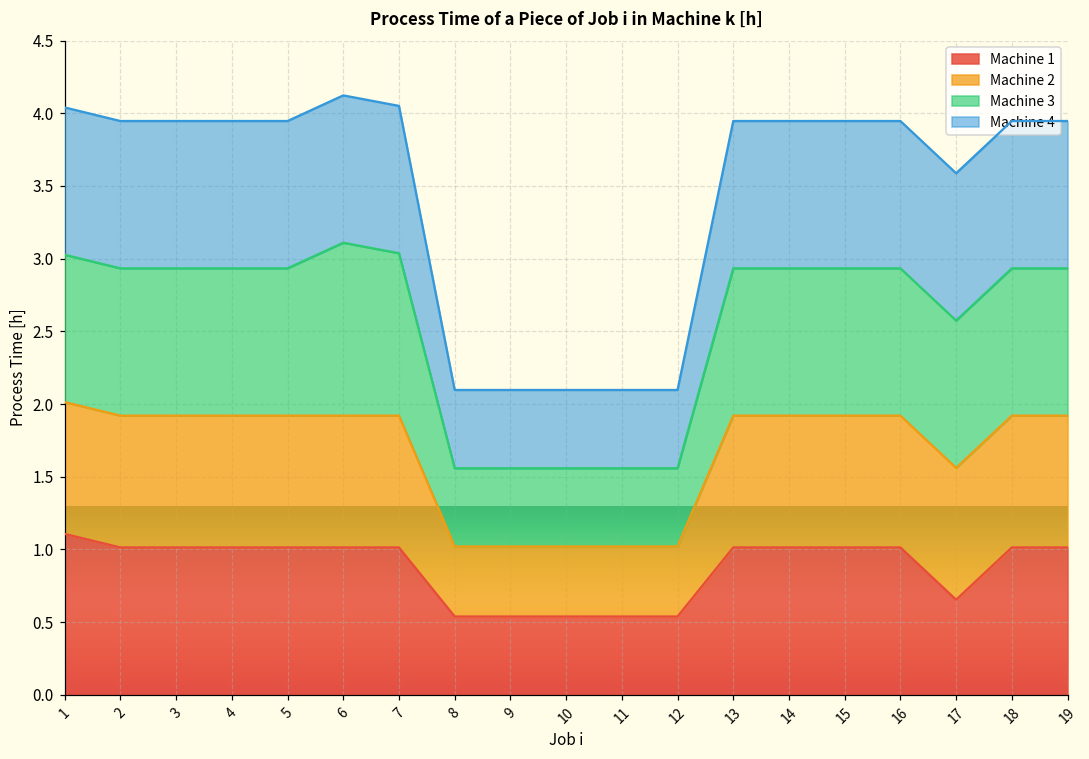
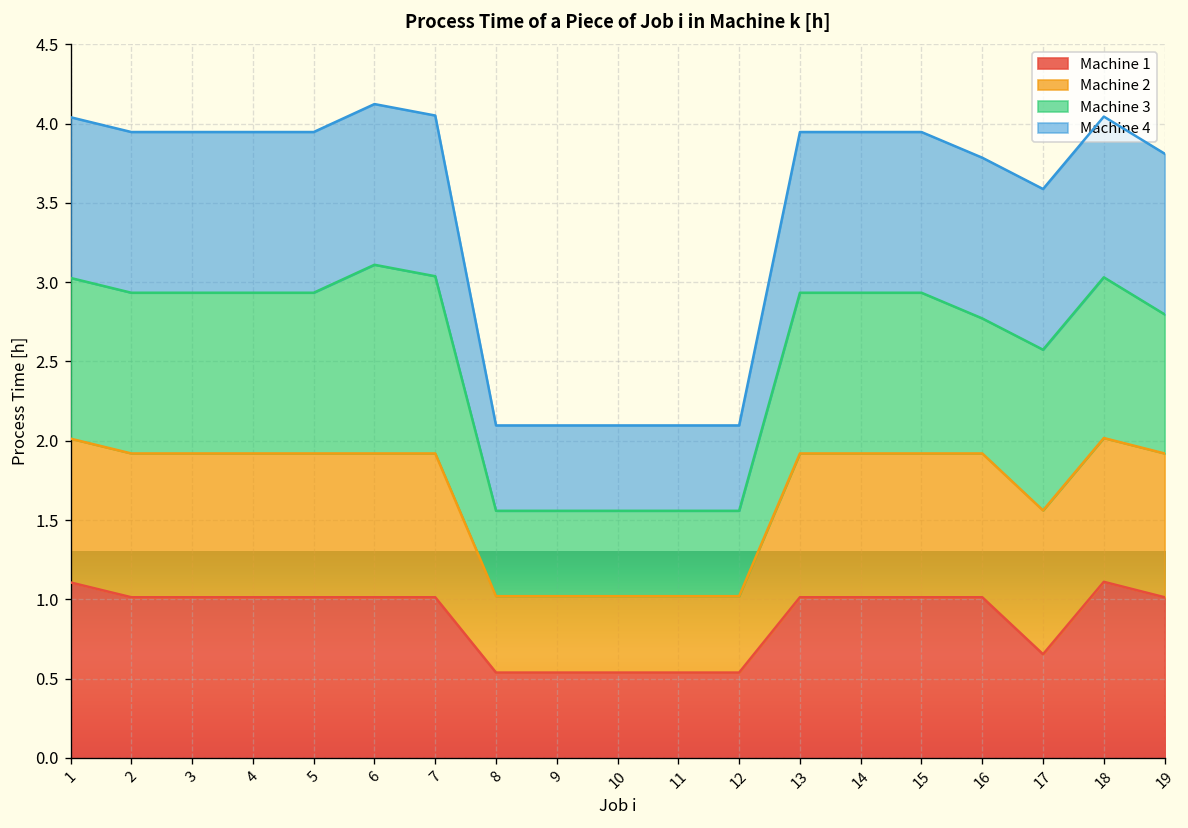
Machine 3, 16: 1.01 -> 0.85
Machine 1, 18: 1.01 -> 1.11
Machine 3, 19: 1.01 -> 0.88
